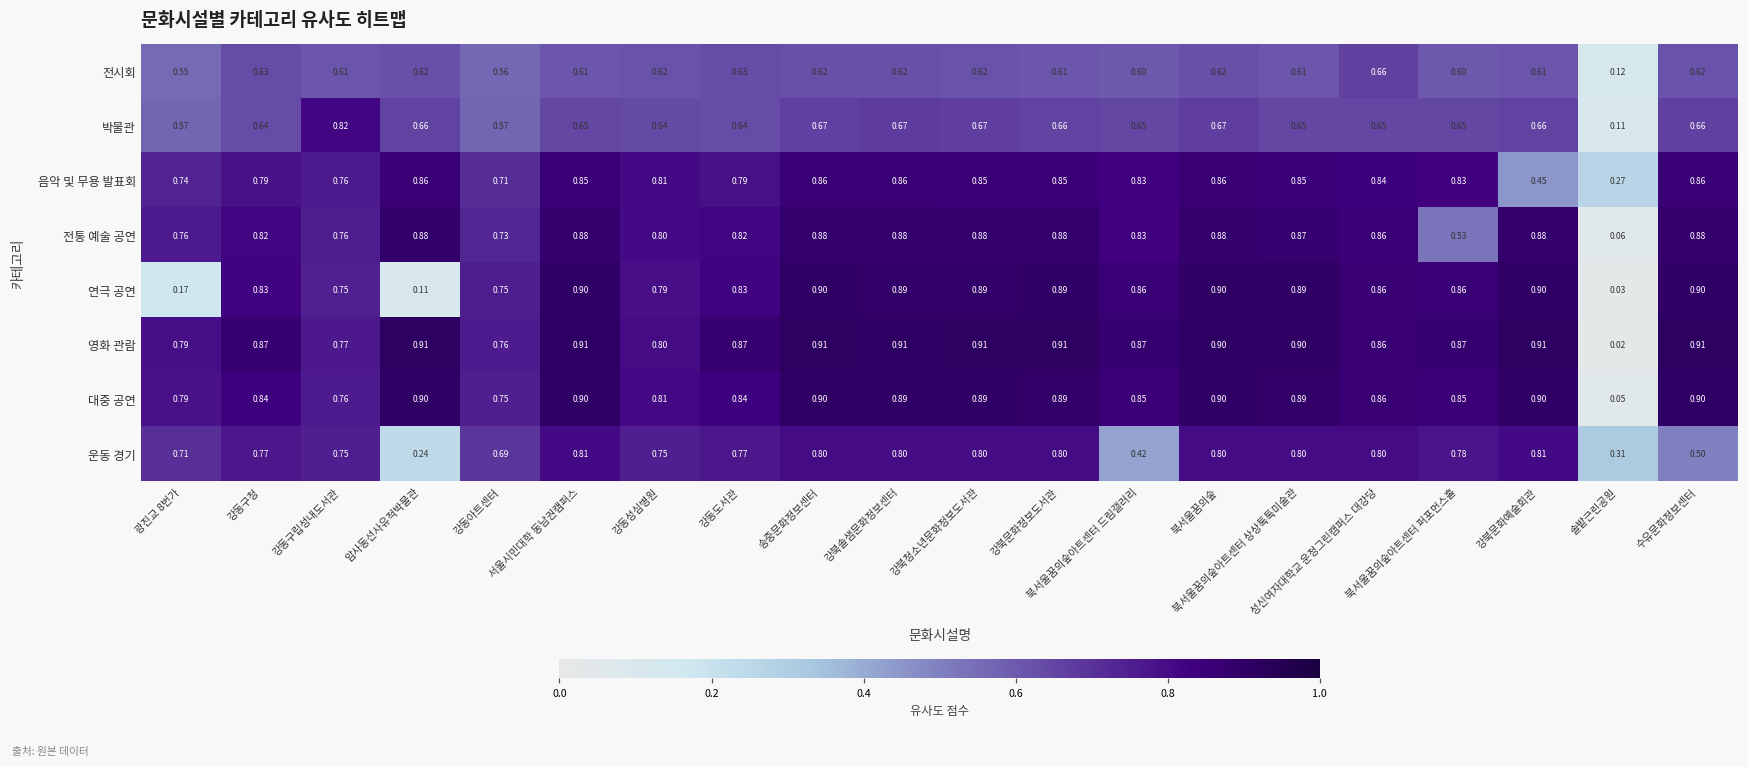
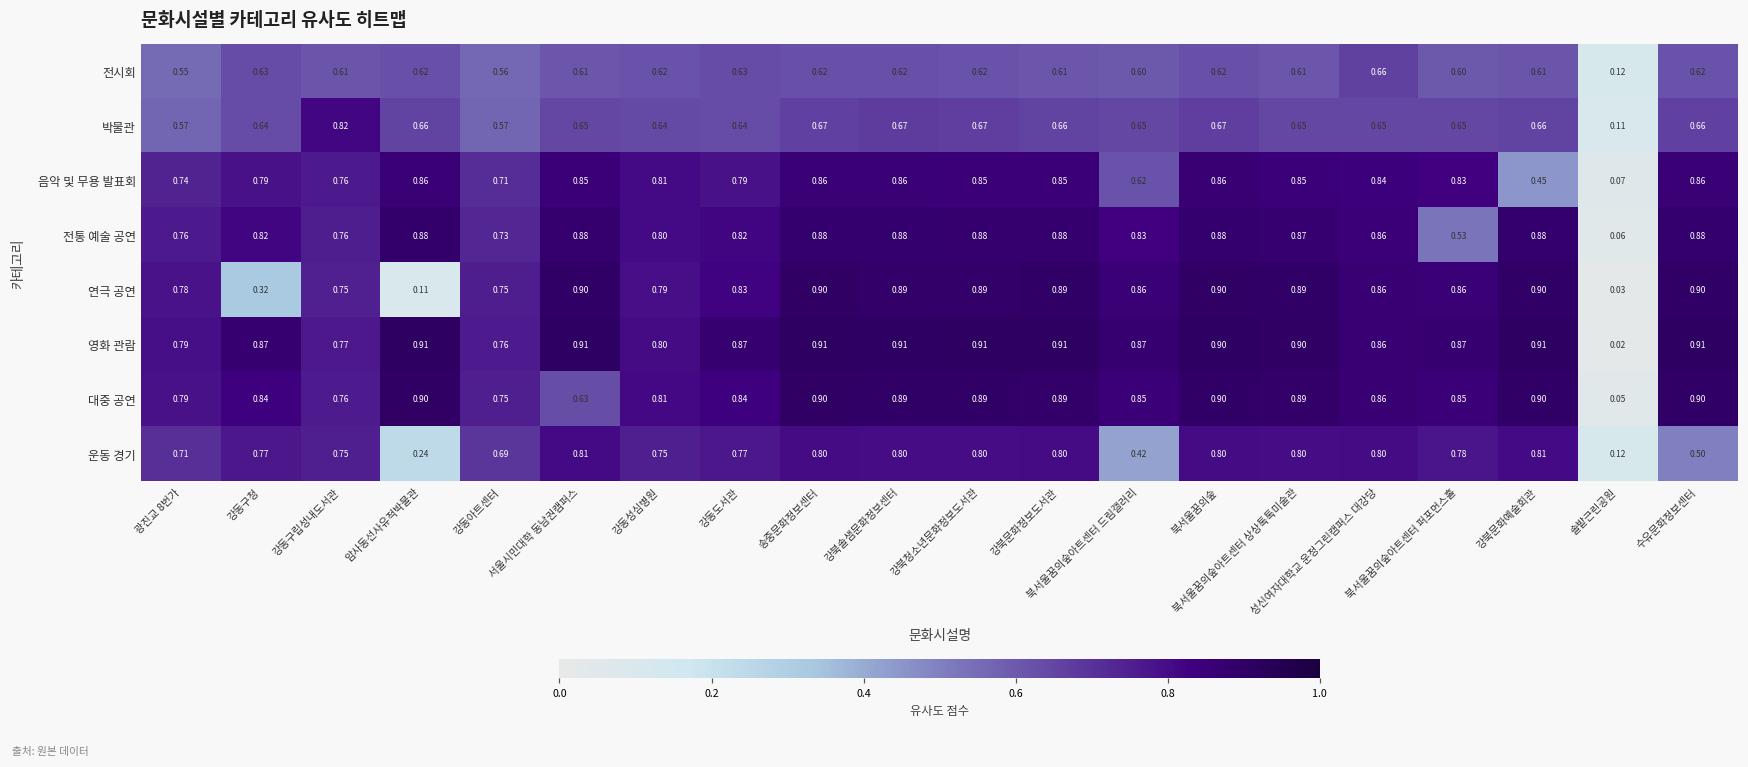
음악 및 무용 발표회, 북서울꿈의숲아트센터 드림갤러리: 0.83 -> 0.62
음악 및 무용 발표회, 솔밭근린공원: 0.27 -> 0.07
연극 공연, 광진교 8번가: 0.17 -> 0.78
연극 공연, 강동구청: 0.83 -> 0.32
대중 공연, 서울시민대학 동남권캠퍼스: 0.90 -> 0.63
운동 경기, 솔밭근린공원: 0.31 -> 0.12
